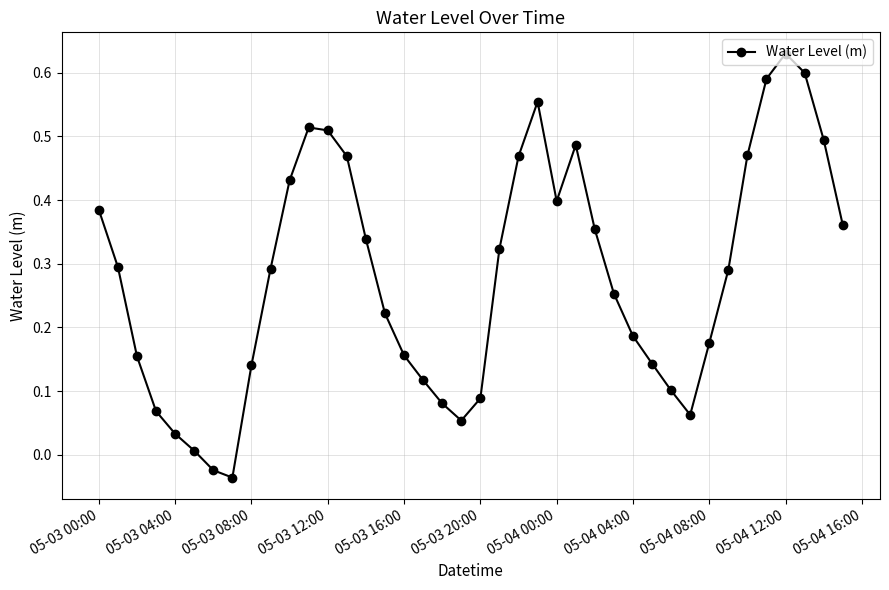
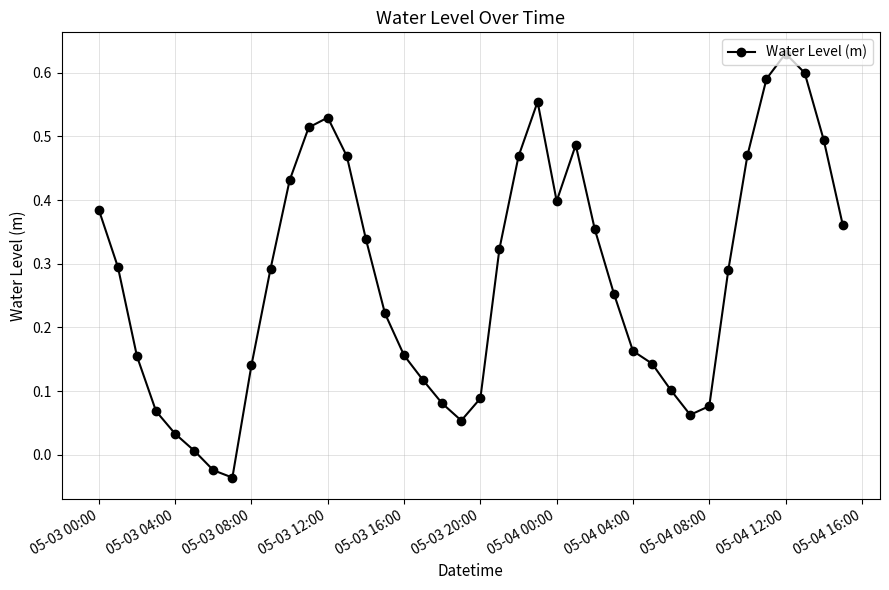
05-03 12:00: 0.51 -> 0.53
05-04 04:00: 0.19 -> 0.16
05-04 08:00: 0.18 -> 0.08
